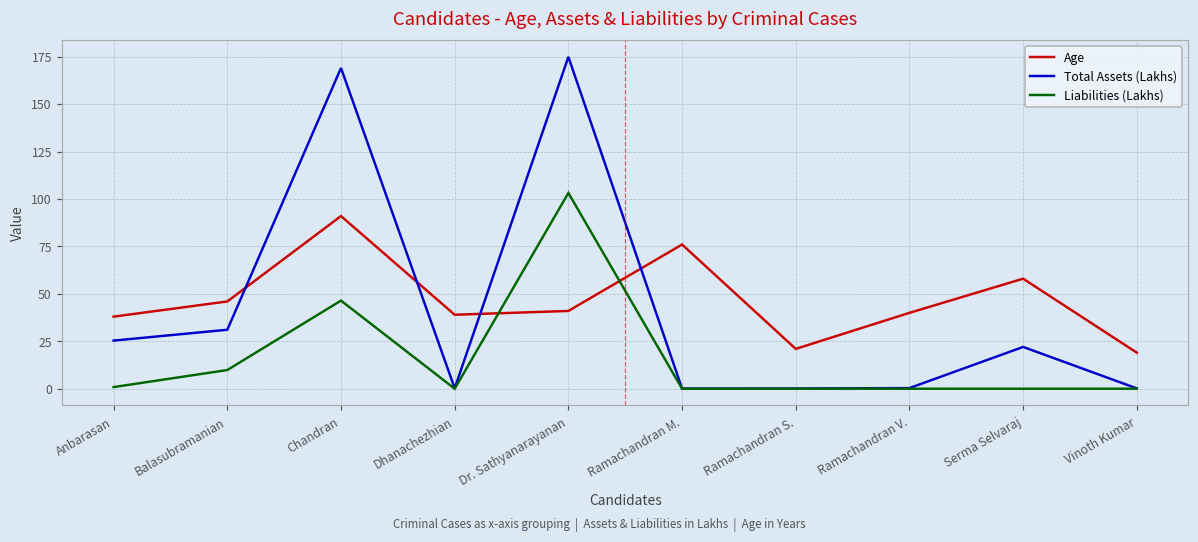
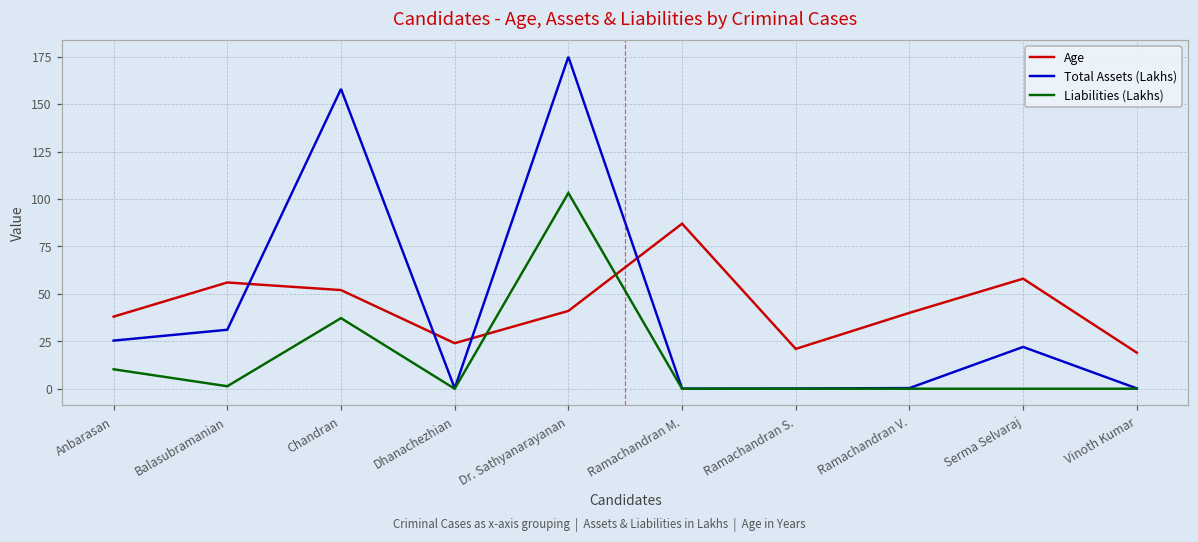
Liabilities (Lakhs), Anbarasan: 1 -> 10
Age, Balasubramanian: 46 -> 56
Liabilities (Lakhs), Balasubramanian: 10 -> 1
Age, Chandran: 91 -> 52
Total Assets (Lakhs), Chandran: 169 -> 158
Liabilities (Lakhs), Chandran: 46 -> 37
Age, Dhanachezhian: 39 -> 24
Age, Ramachandran M.: 76 -> 87
